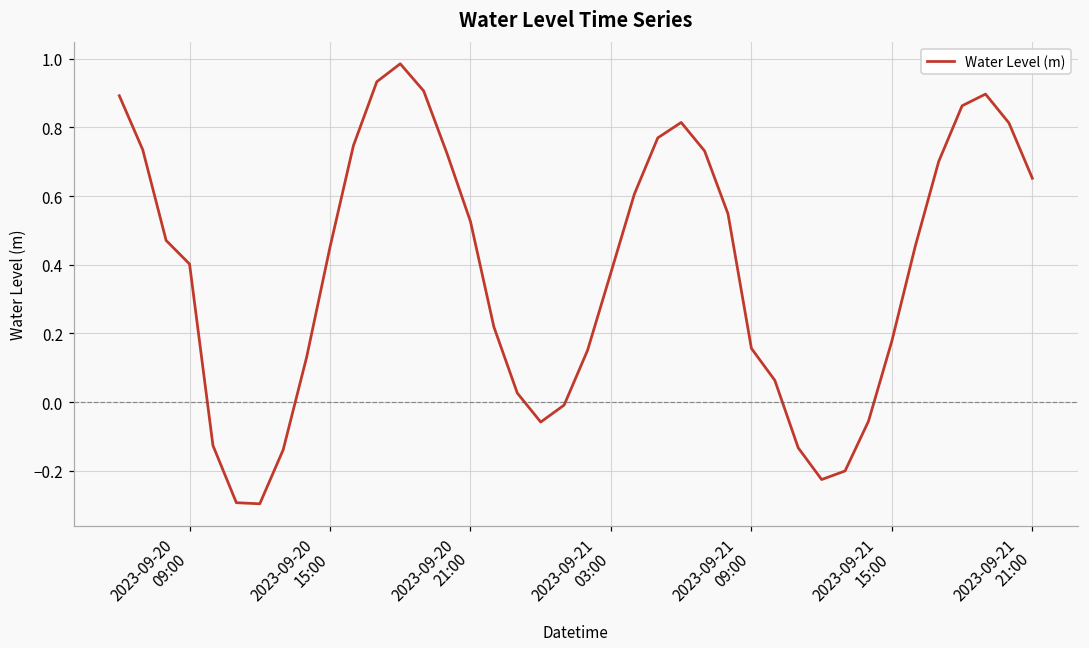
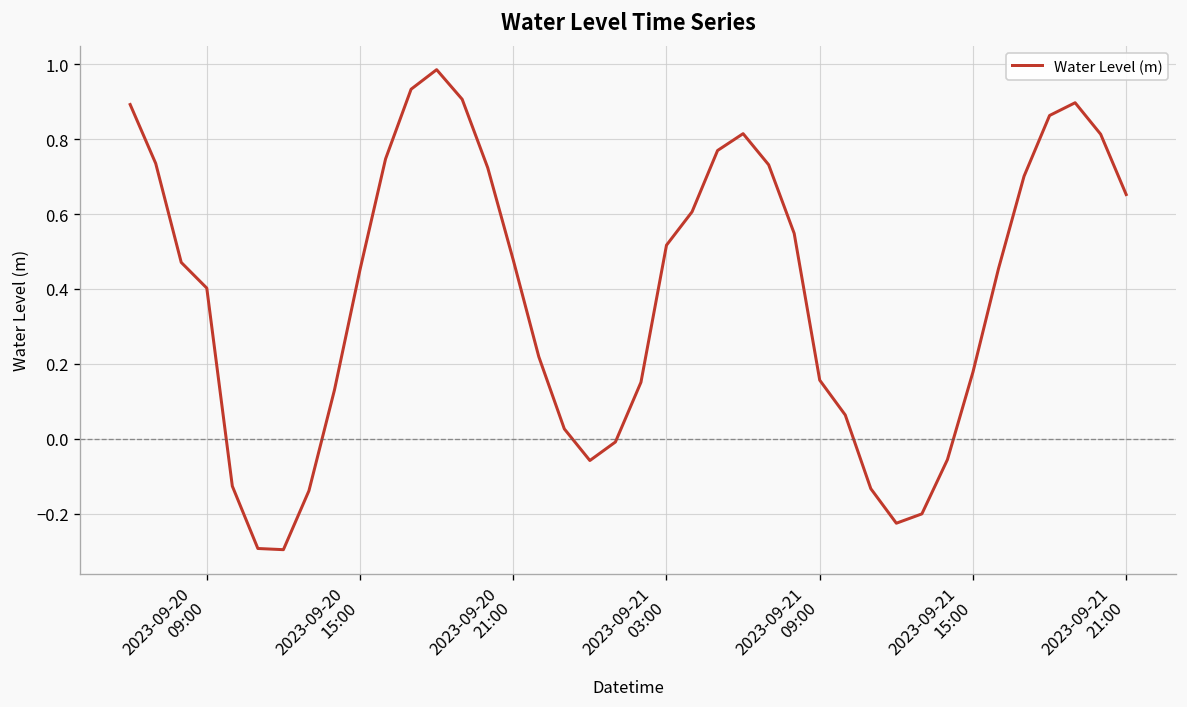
2023-09-20 21:00: 0.53 -> 0.48
2023-09-21 03:00: 0.38 -> 0.52
